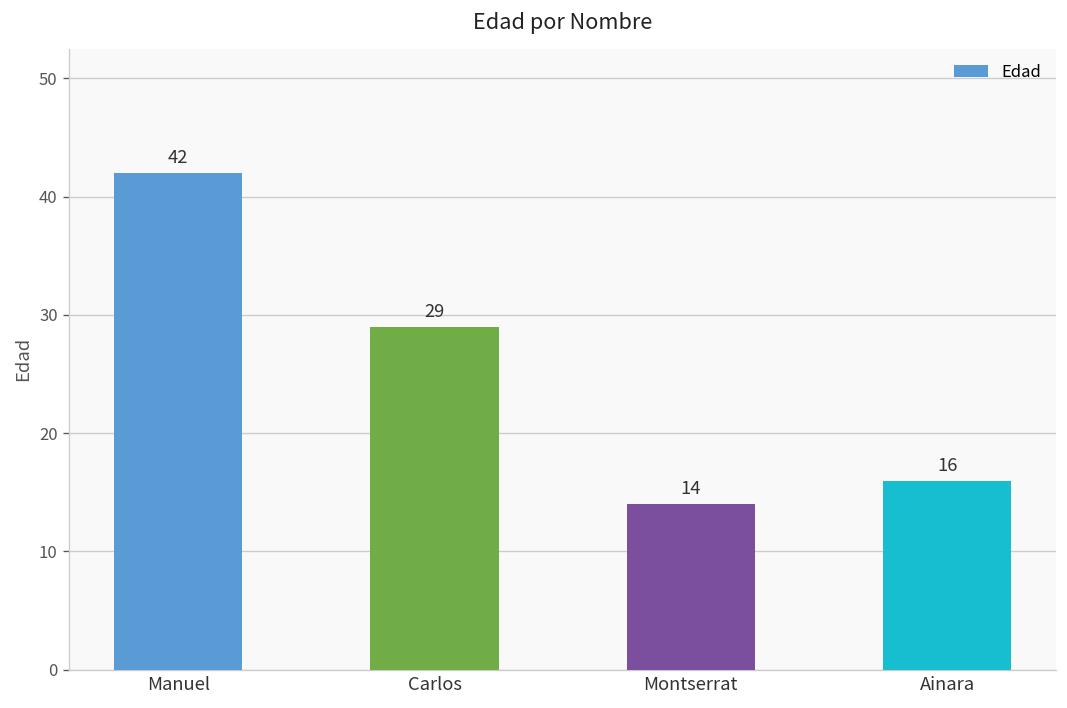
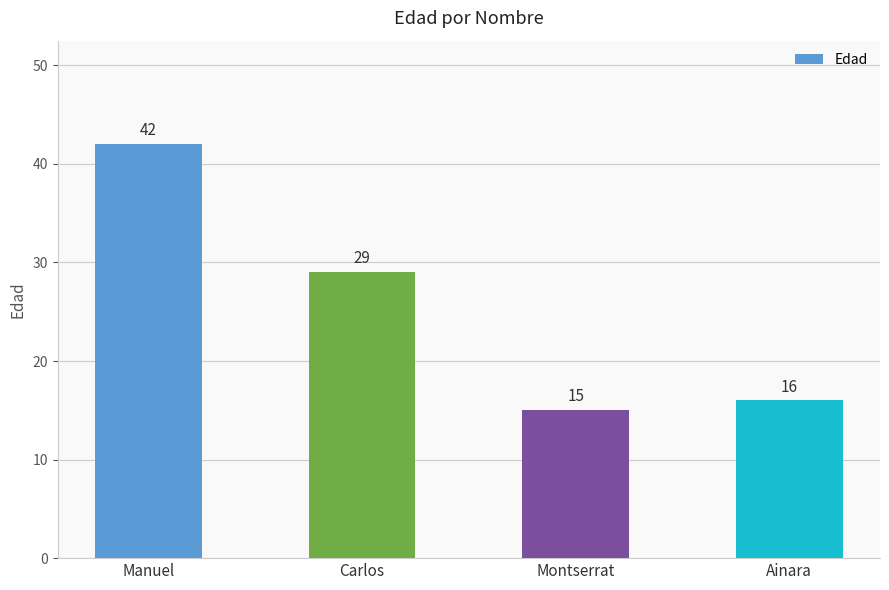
Montserrat: 14 -> 15
